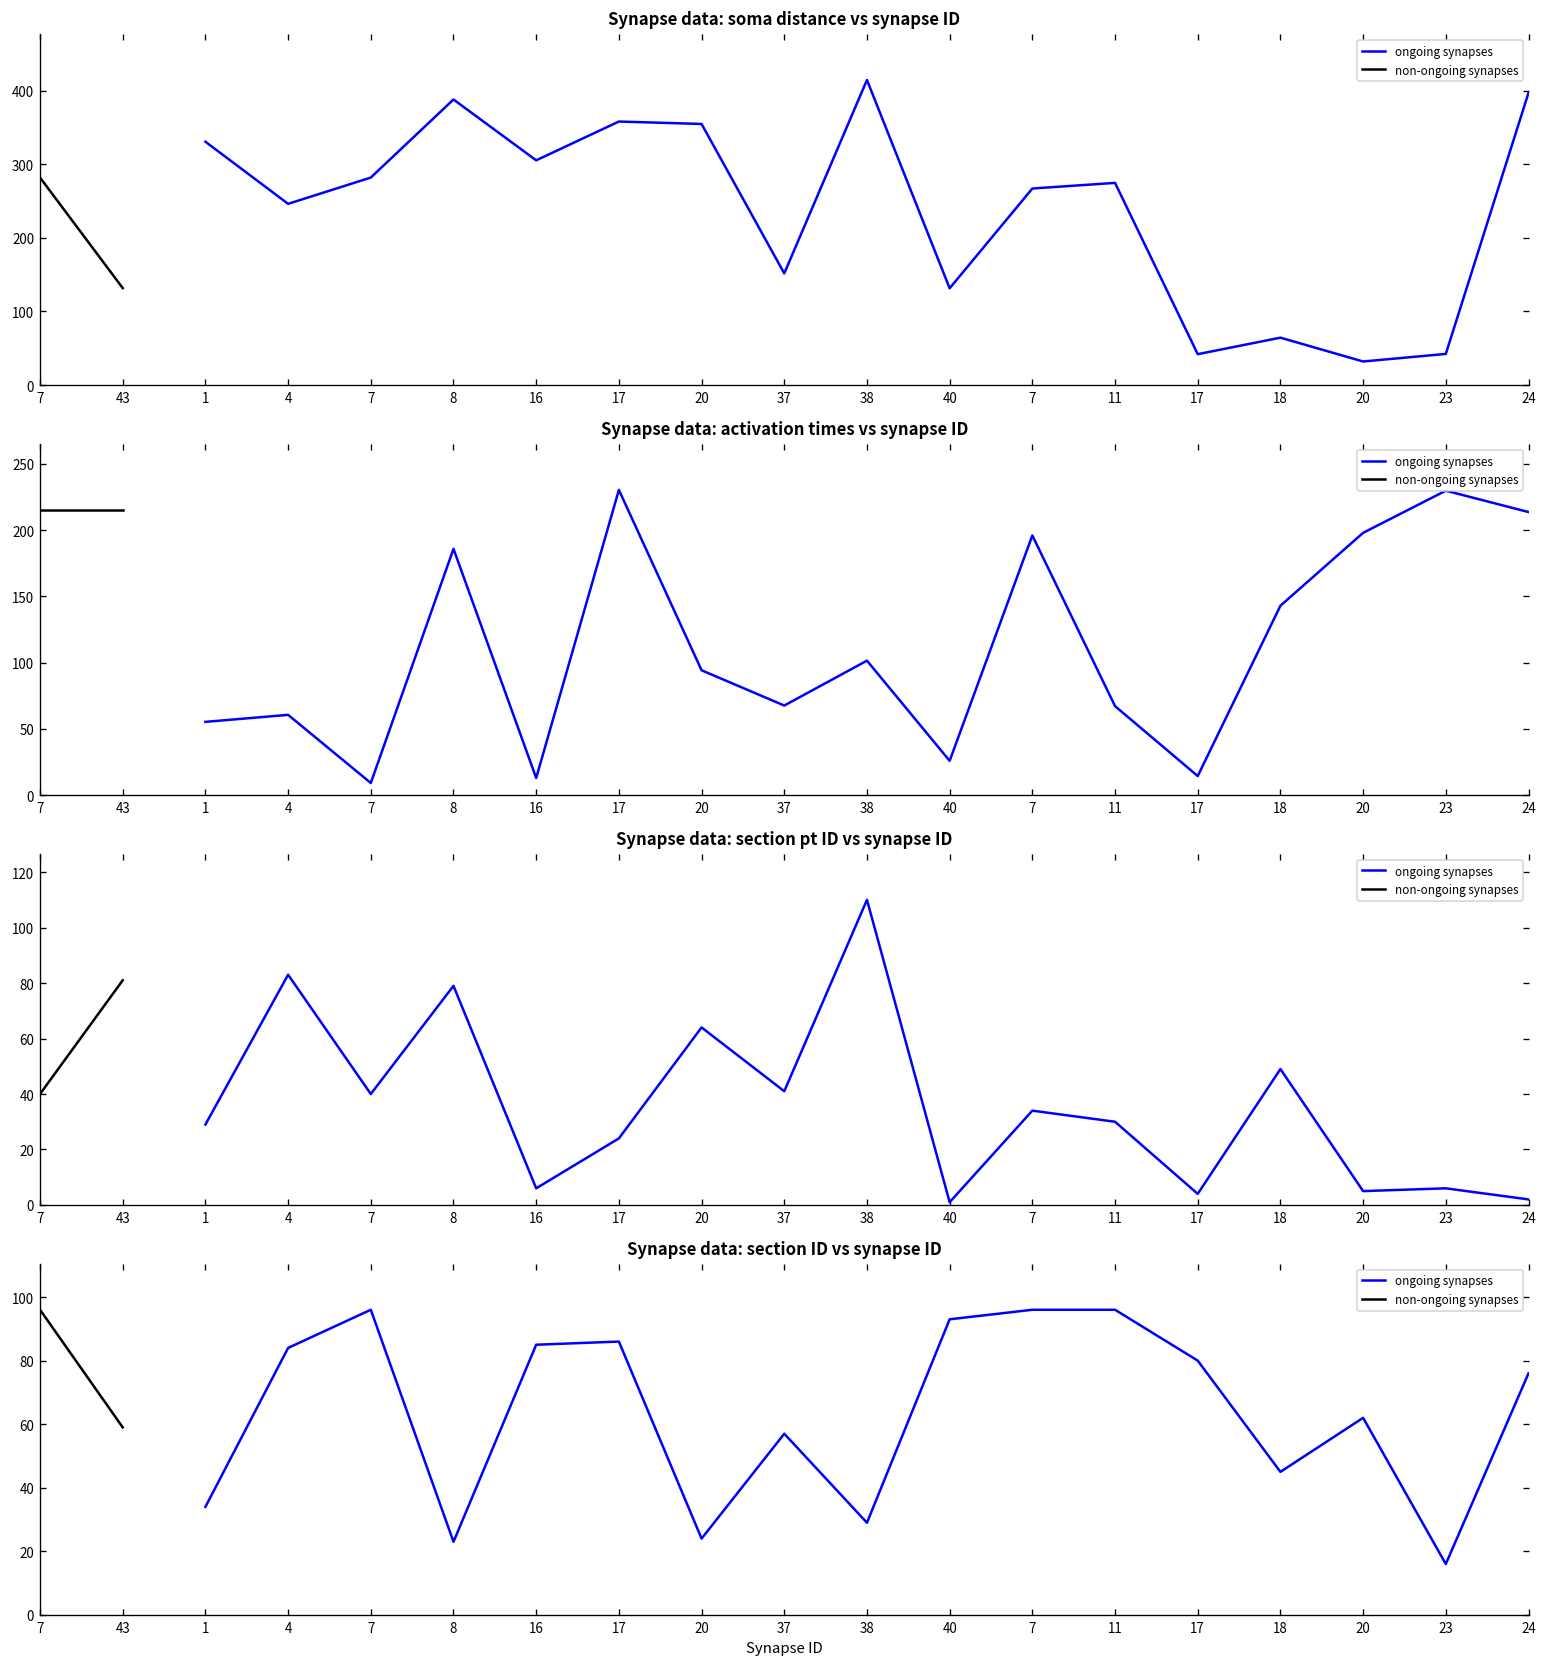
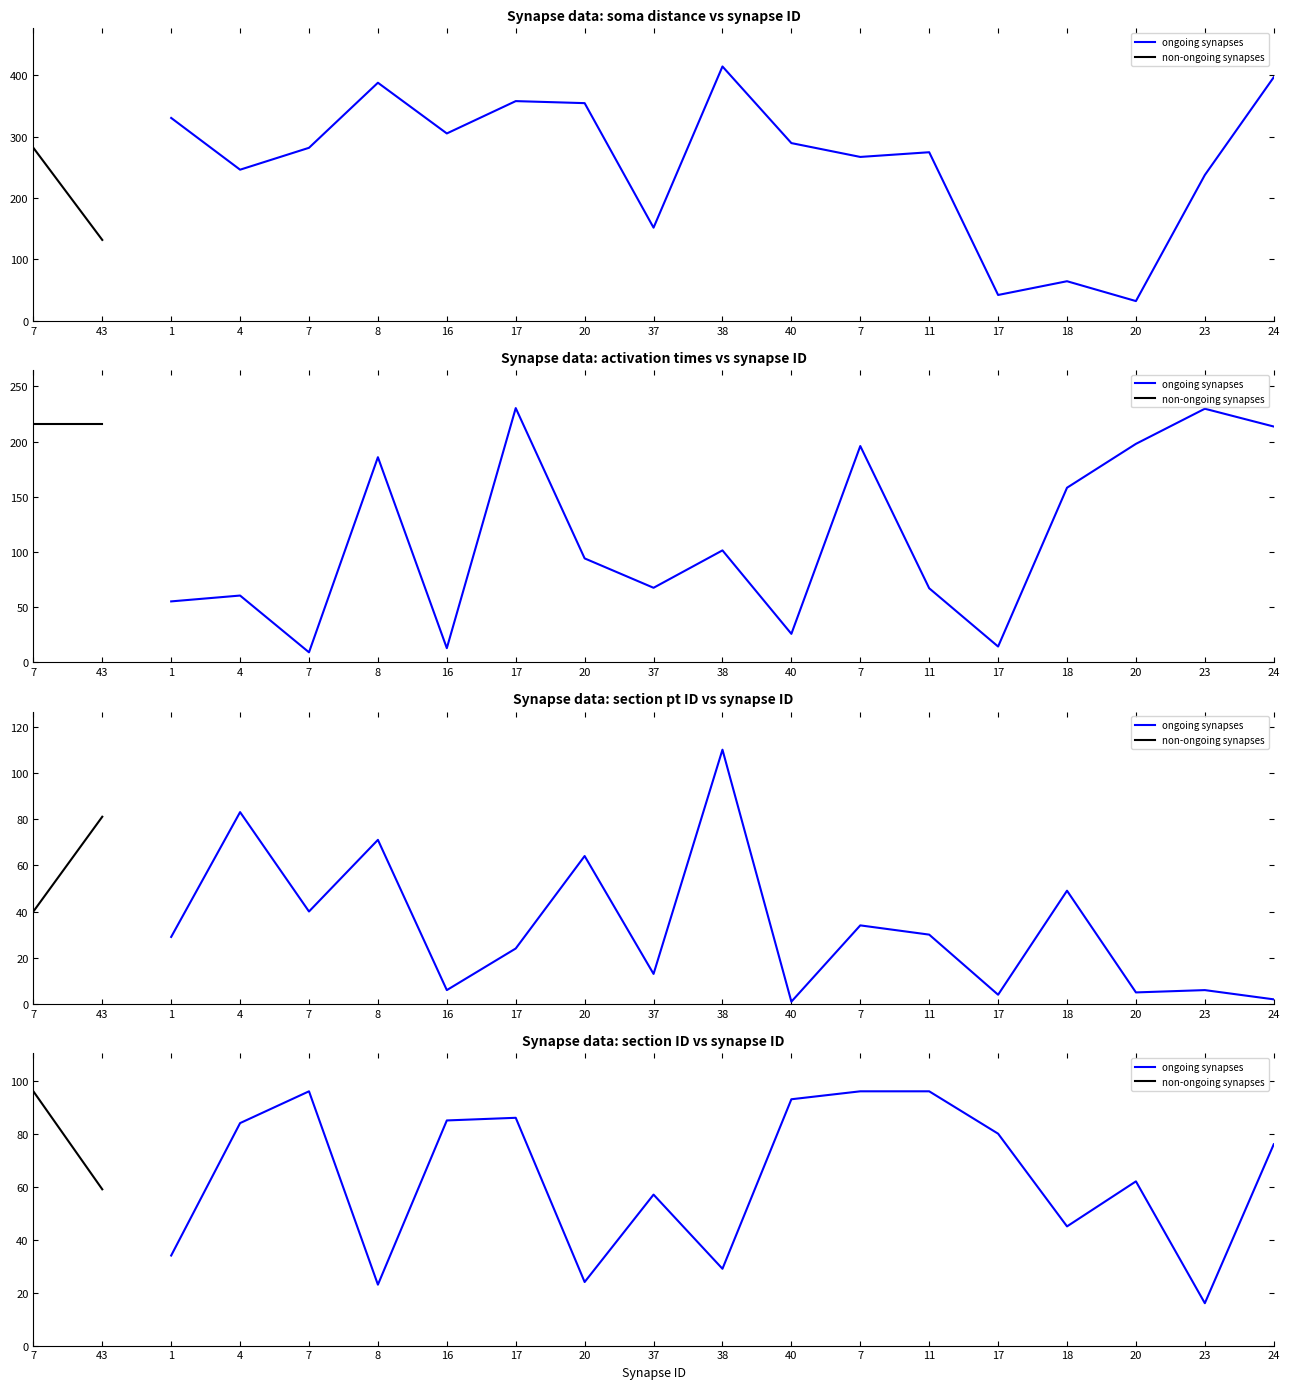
Synapse data: soma distance vs synapse ID, ongoing synapses, 40: 130 -> 290
Synapse data: soma distance vs synapse ID, ongoing synapses, 23: 40 -> 240
Synapse data: activation times vs synapse ID, ongoing synapses, 18: 143 -> 158
Synapse data: section pt ID vs synapse ID, ongoing synapses, 8: 79 -> 71
Synapse data: section pt ID vs synapse ID, ongoing synapses, 37: 41 -> 13
